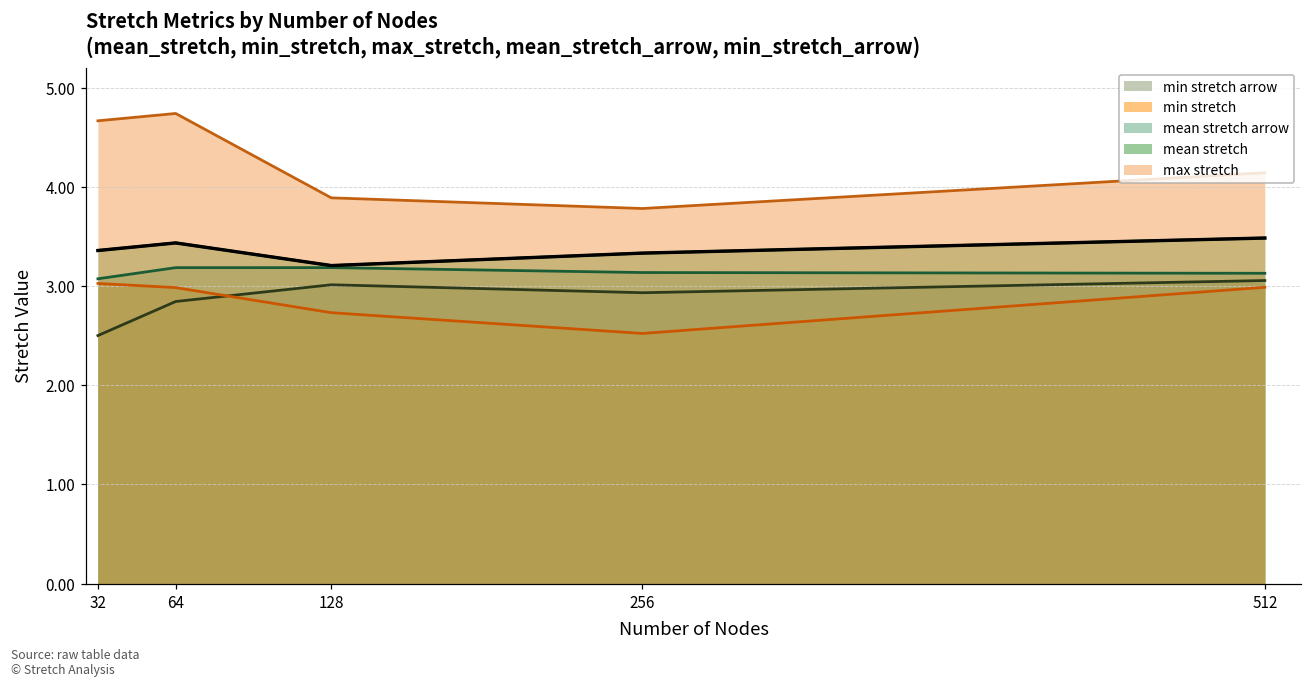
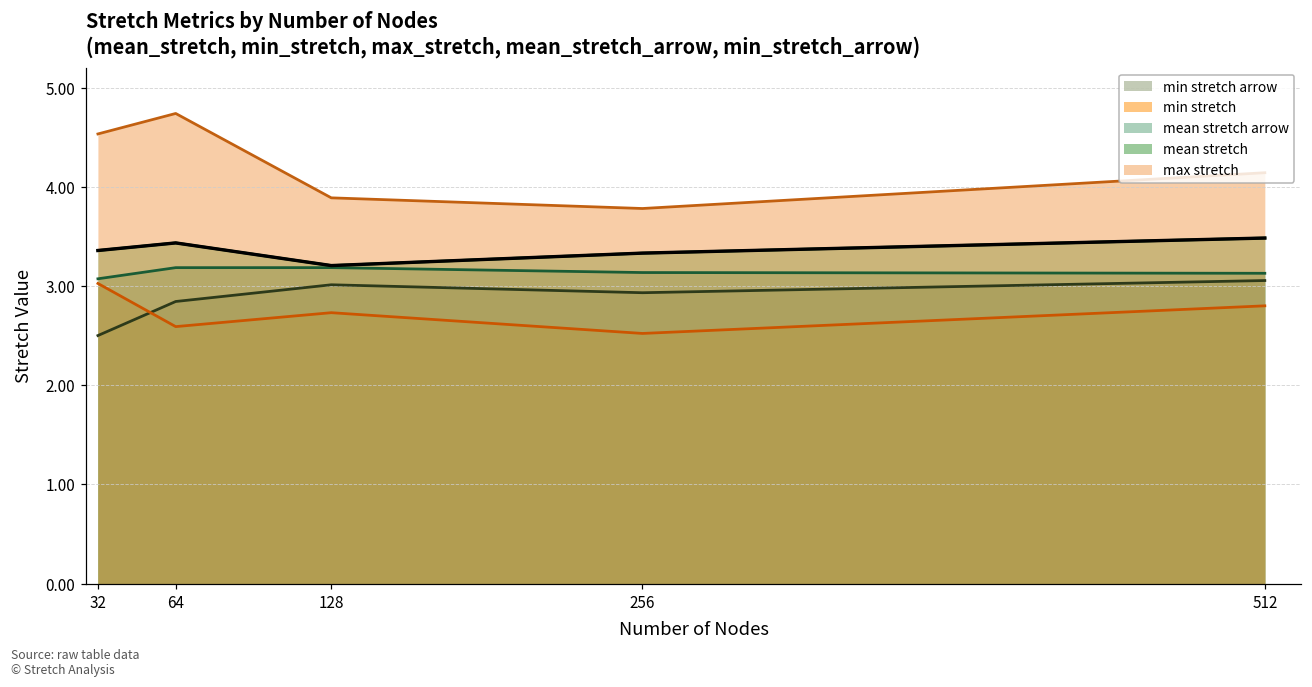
max stretch, 32: 4.7 -> 4.5
min stretch, 64: 3.0 -> 2.6
min stretch, 512: 3.0 -> 2.8
